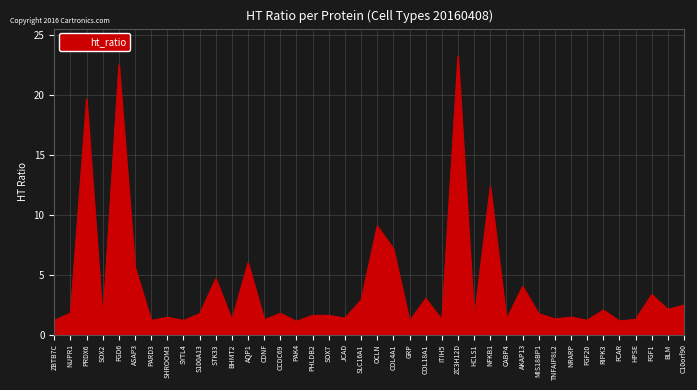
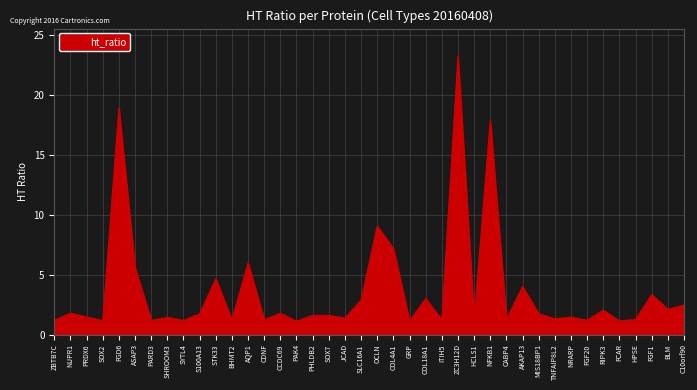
PRDX6: 19.6 -> 1.5
FGD6: 22.5 -> 18.9
NFKB1: 12.3 -> 17.8
